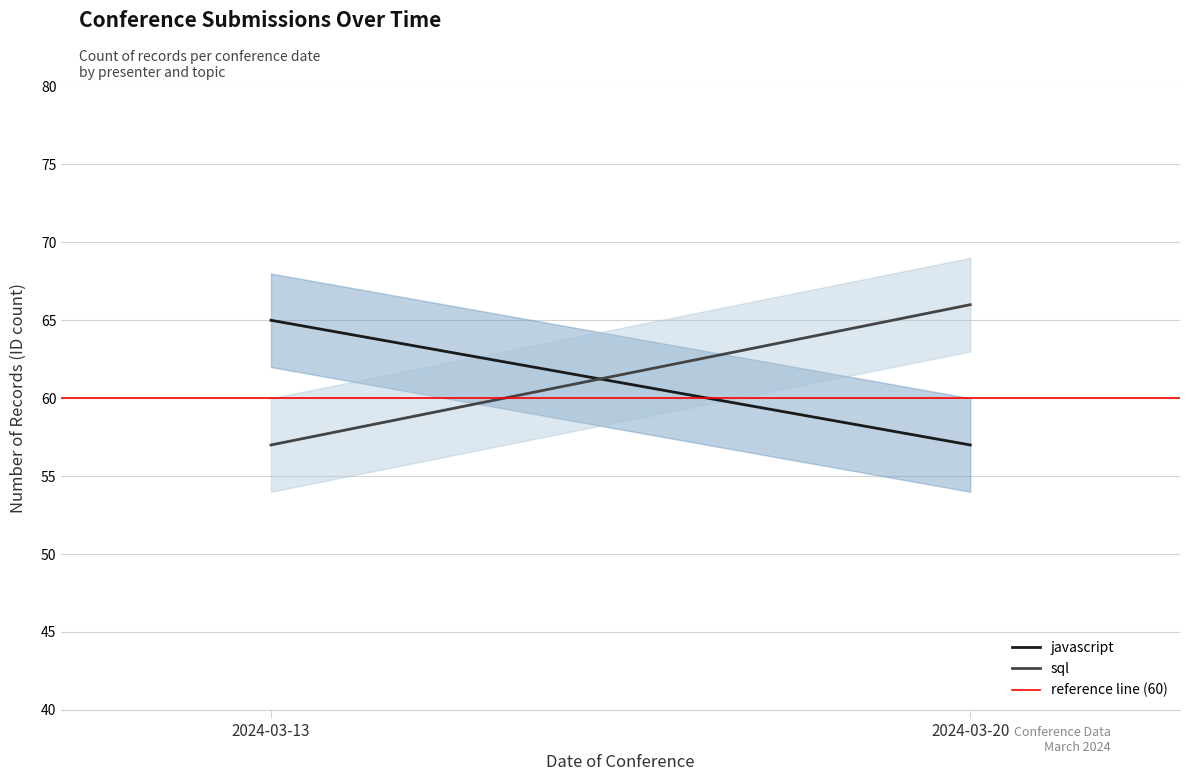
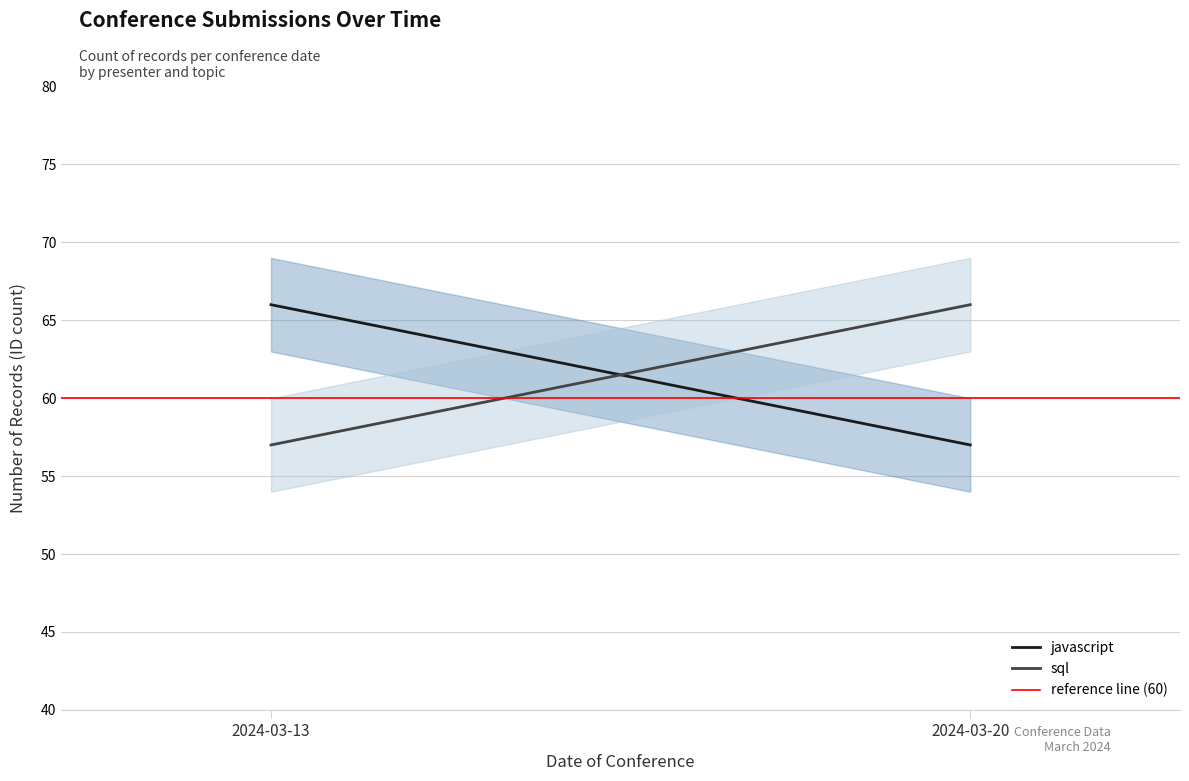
javascript, 2024-03-13: 65 -> 66
